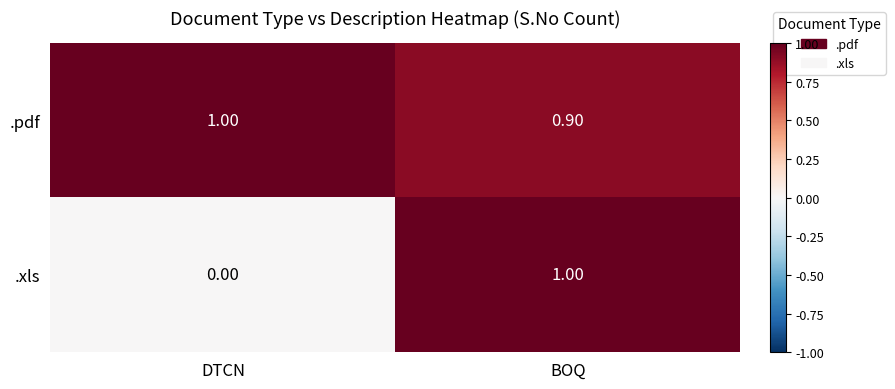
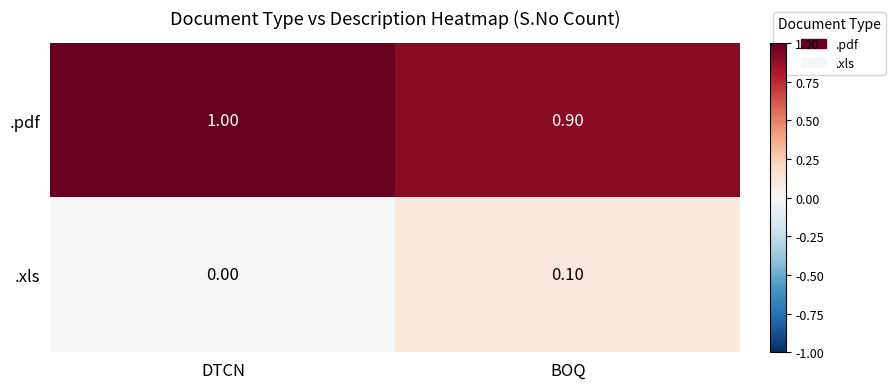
.xls, BOQ: 1.00 -> 0.10
